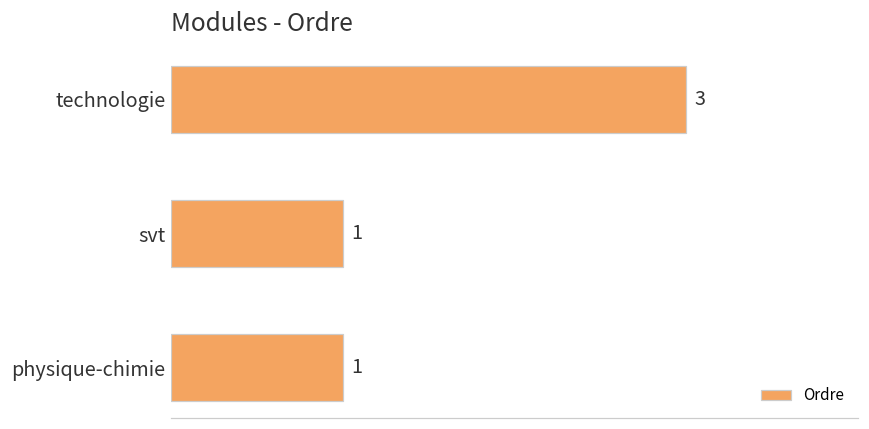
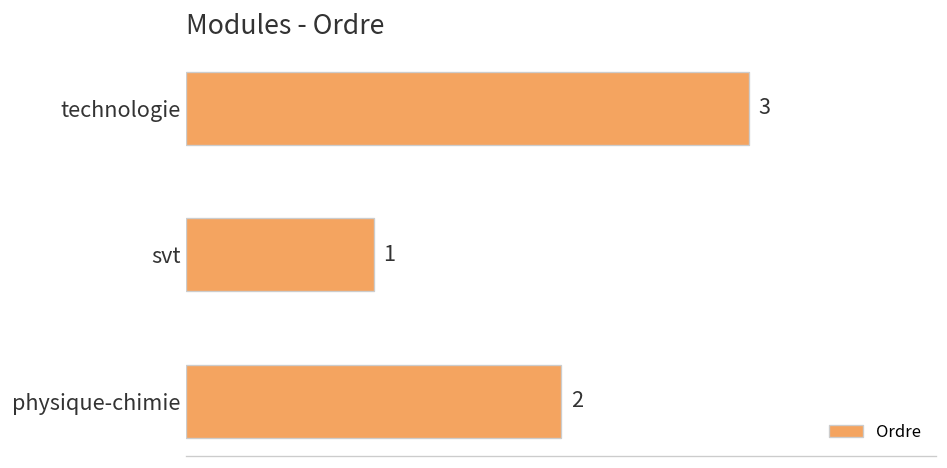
physique-chimie: 1 -> 2
